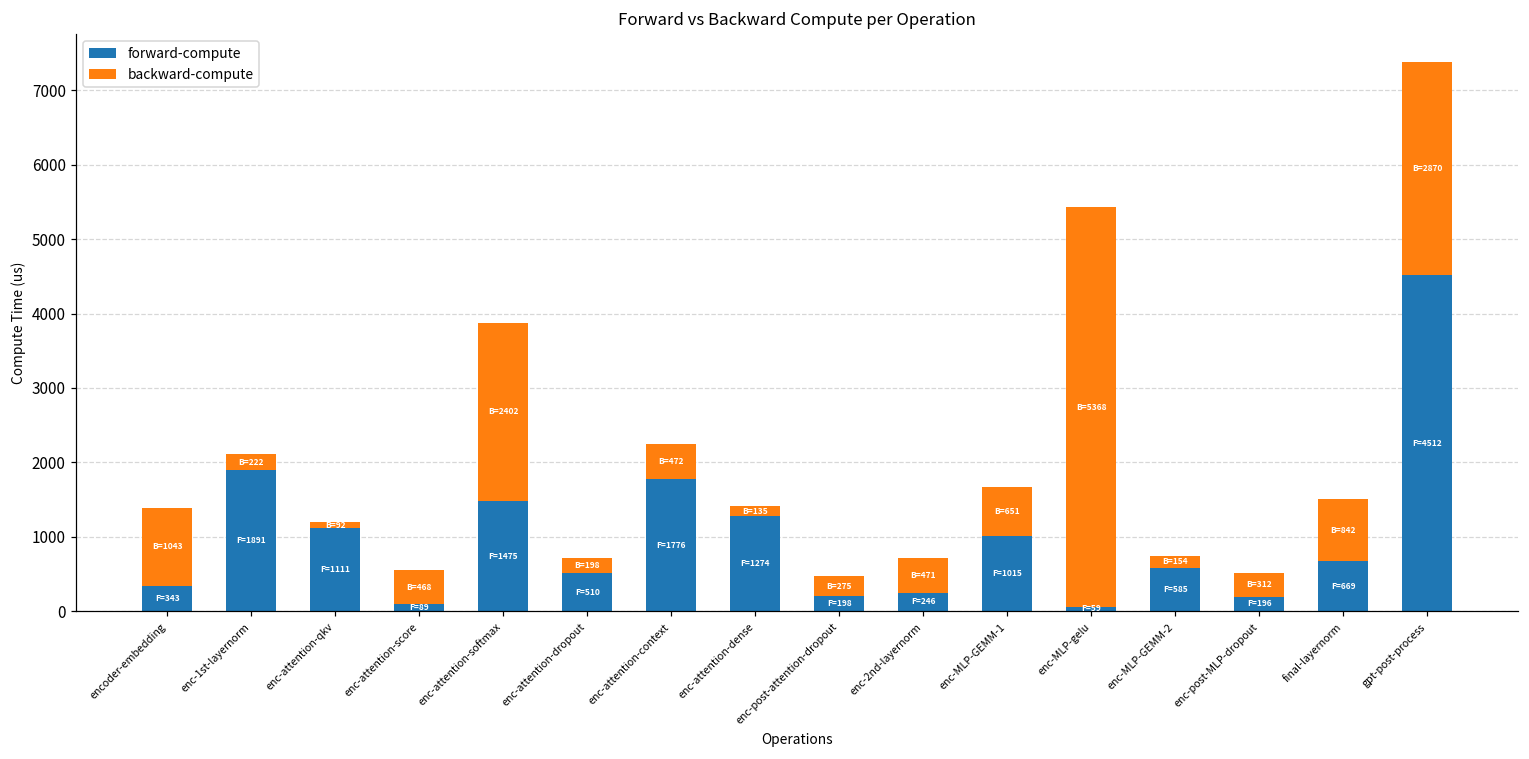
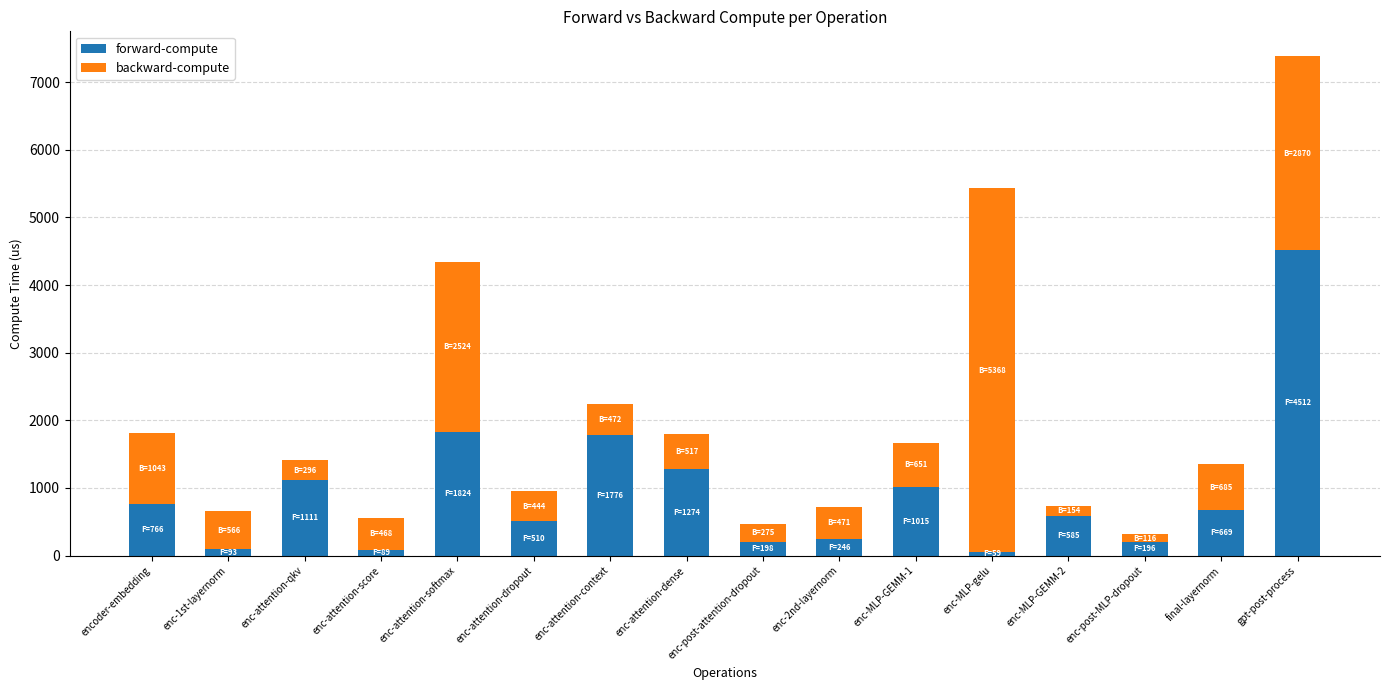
forward-compute, encoder-embedding: 343 -> 766
forward-compute, enc-1st-layernorm: 1891 -> 93
backward-compute, enc-1st-layernorm: 222 -> 566
backward-compute, enc-attention-qkv: 92 -> 296
forward-compute, enc-attention-softmax: 1475 -> 1824
backward-compute, enc-attention-softmax: 2402 -> 2524
backward-compute, enc-attention-dropout: 198 -> 444
backward-compute, enc-attention-dense: 135 -> 517
backward-compute, enc-post-MLP-dropout: 312 -> 116
backward-compute, final-layernorm: 842 -> 685
